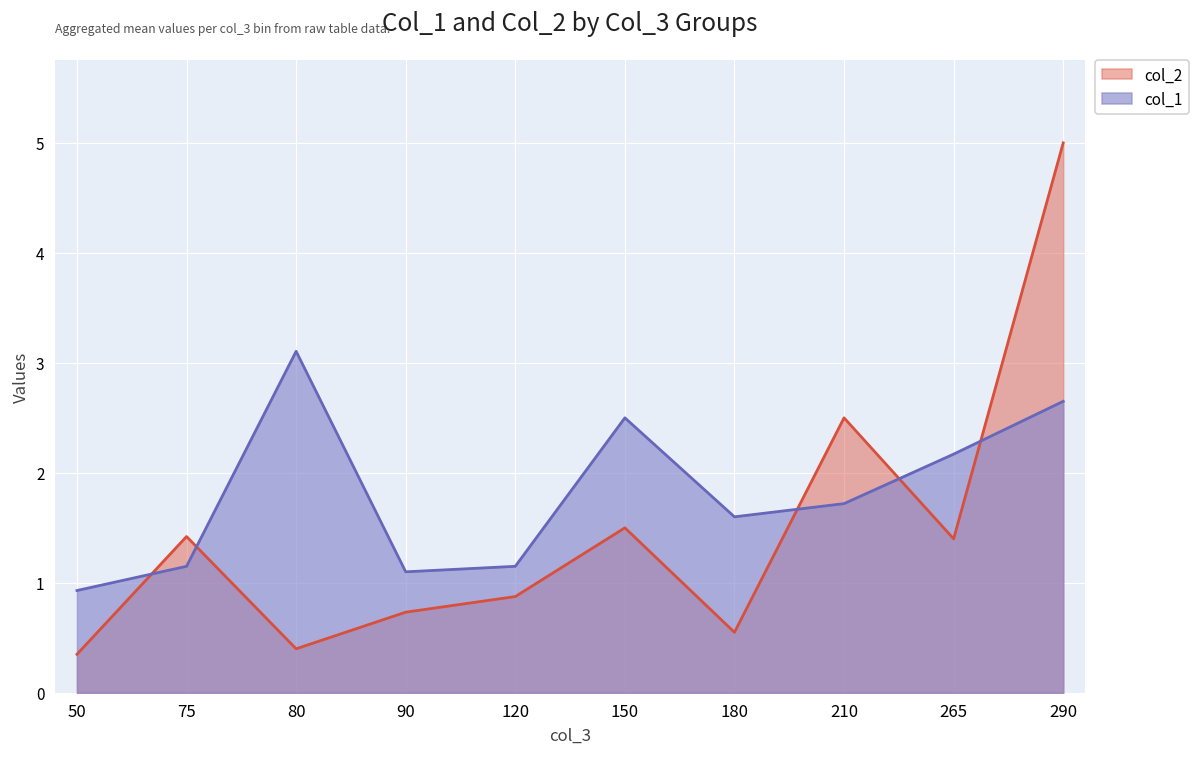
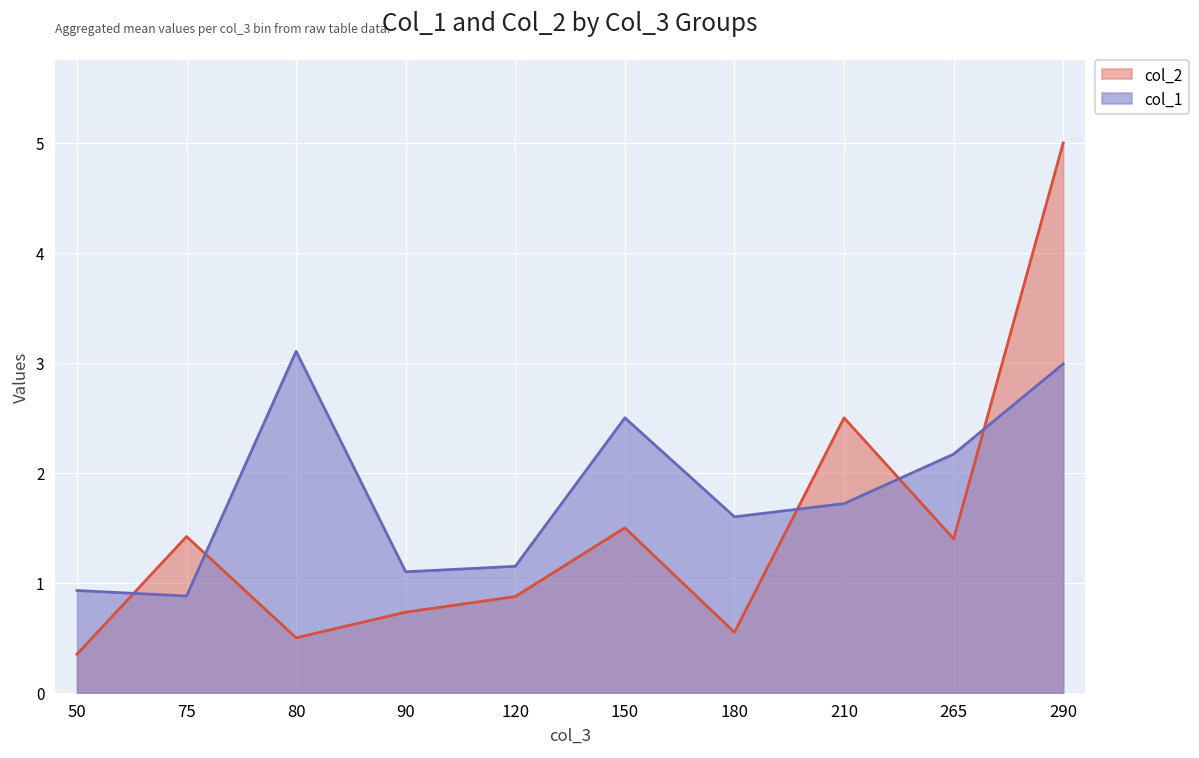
col_1, 75: 1.2 -> 0.9
col_2, 80: 0.4 -> 0.5
col_1, 290: 2.7 -> 3.0
